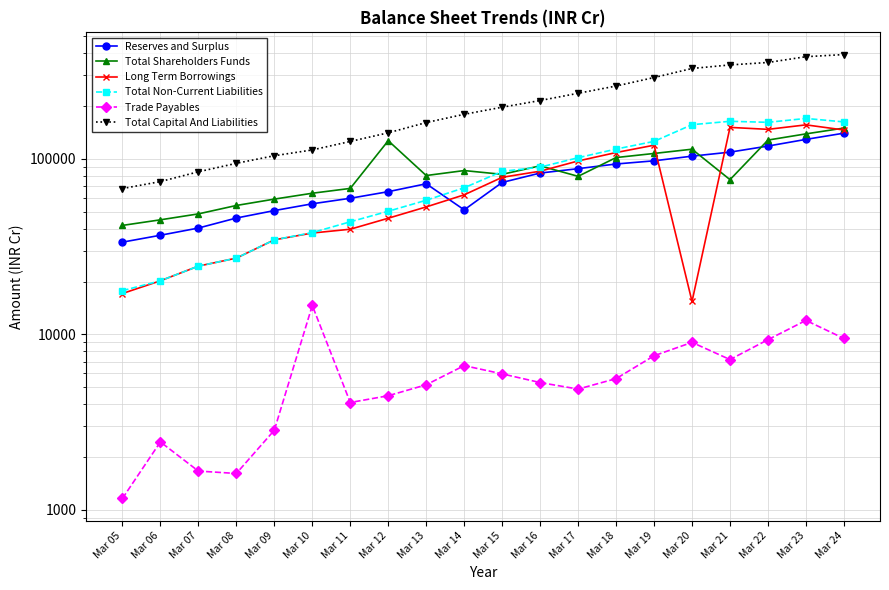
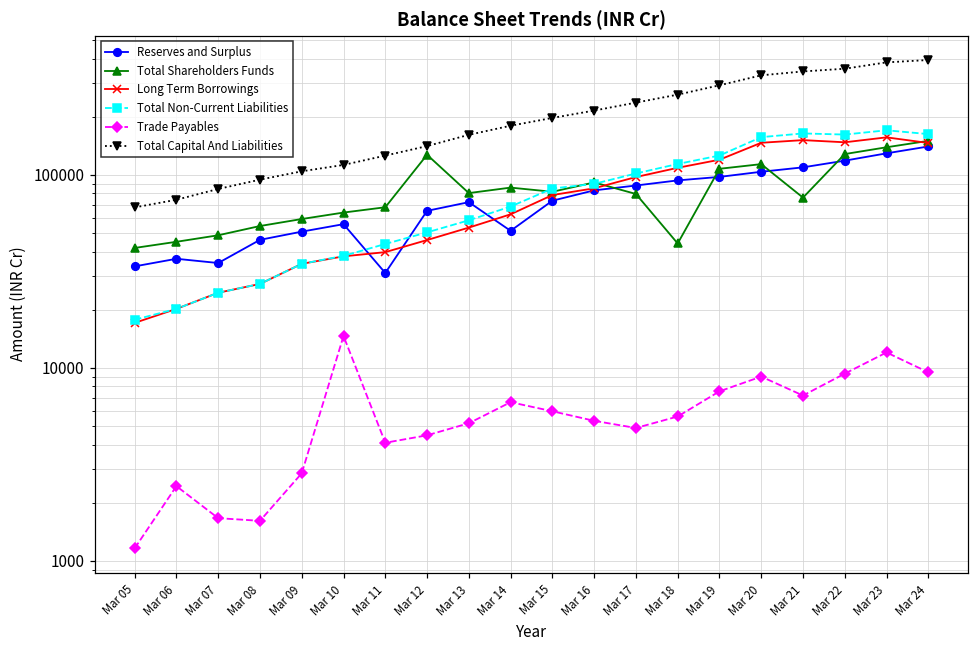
Reserves and Surplus, Mar 07: 40000 -> 35000
Reserves and Surplus, Mar 11: 60000 -> 31000
Total Shareholders Funds, Mar 18: 100000 -> 44000
Long Term Borrowings, Mar 20: 15000 -> 150000
